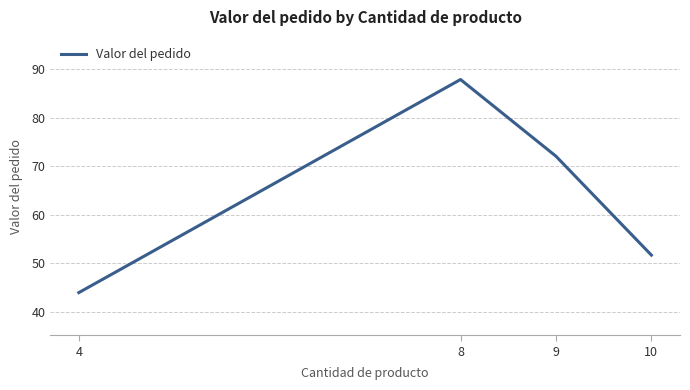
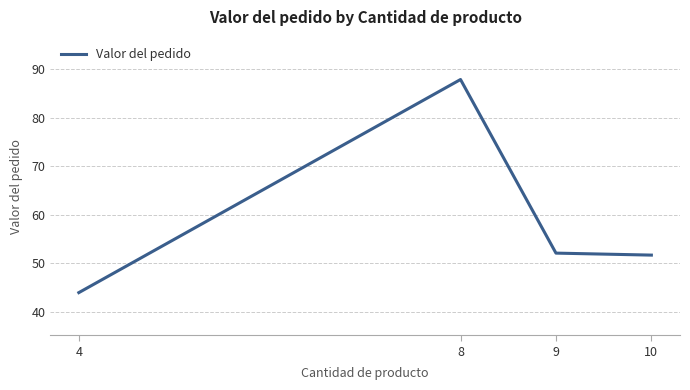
9: 72 -> 52
